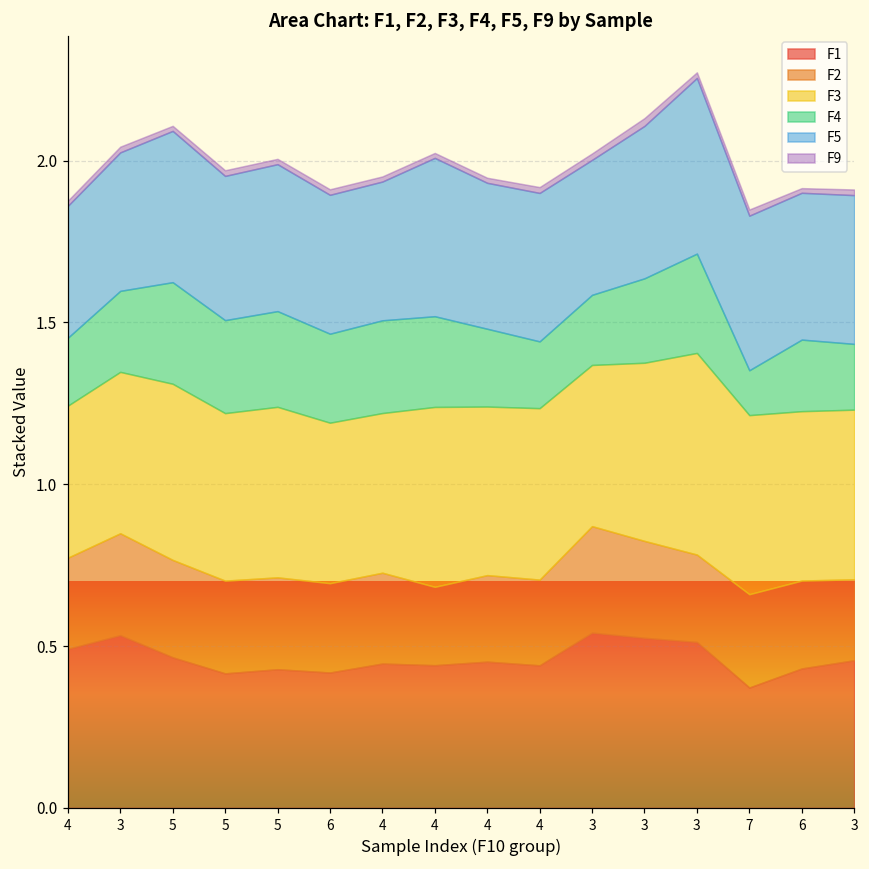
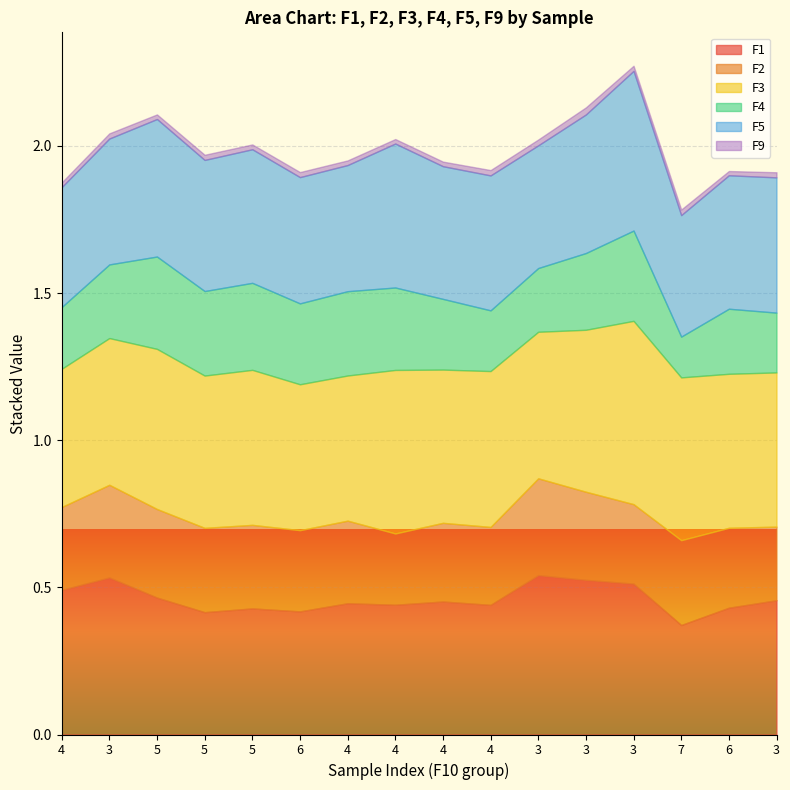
F5, 7: 0.48 -> 0.41
